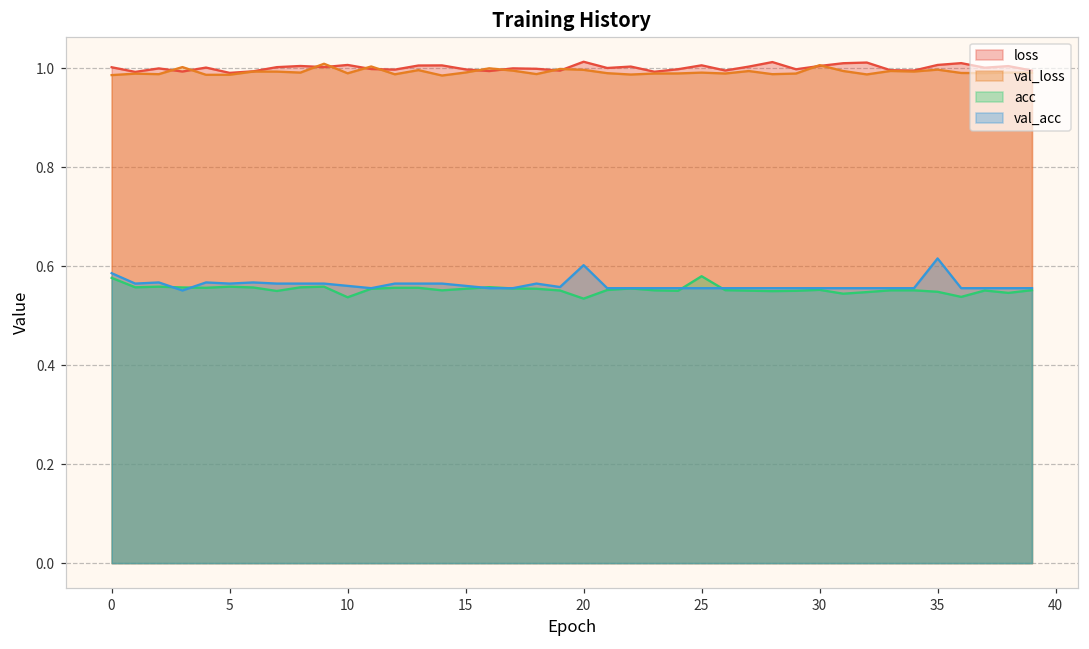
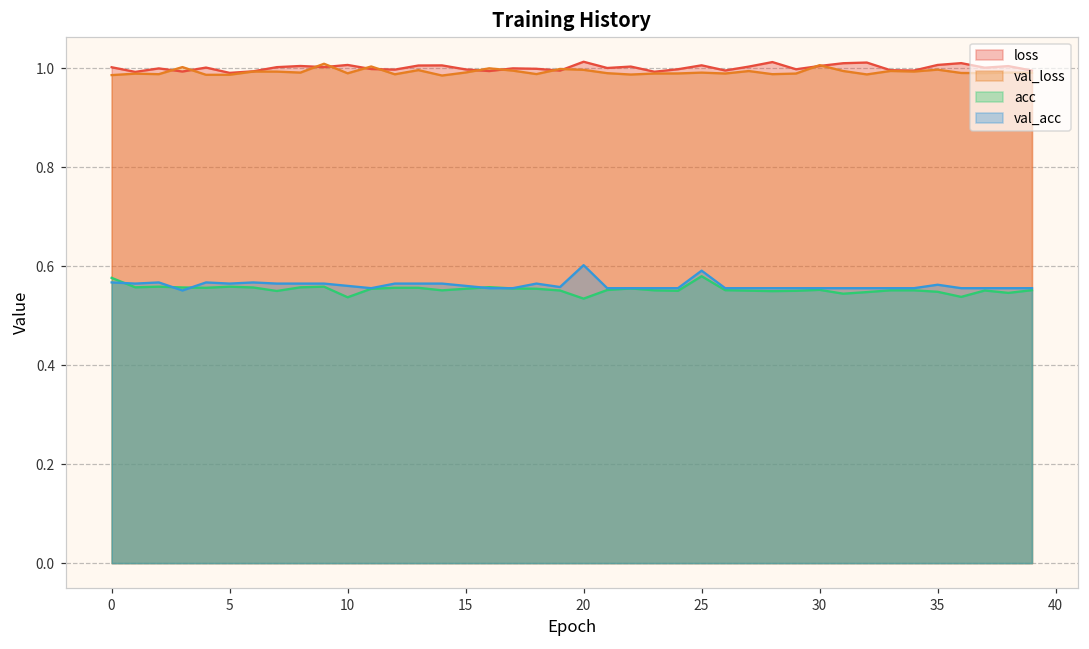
val_acc, 0: 0.59 -> 0.57
val_acc, 25: 0.56 -> 0.59
val_acc, 35: 0.62 -> 0.56
